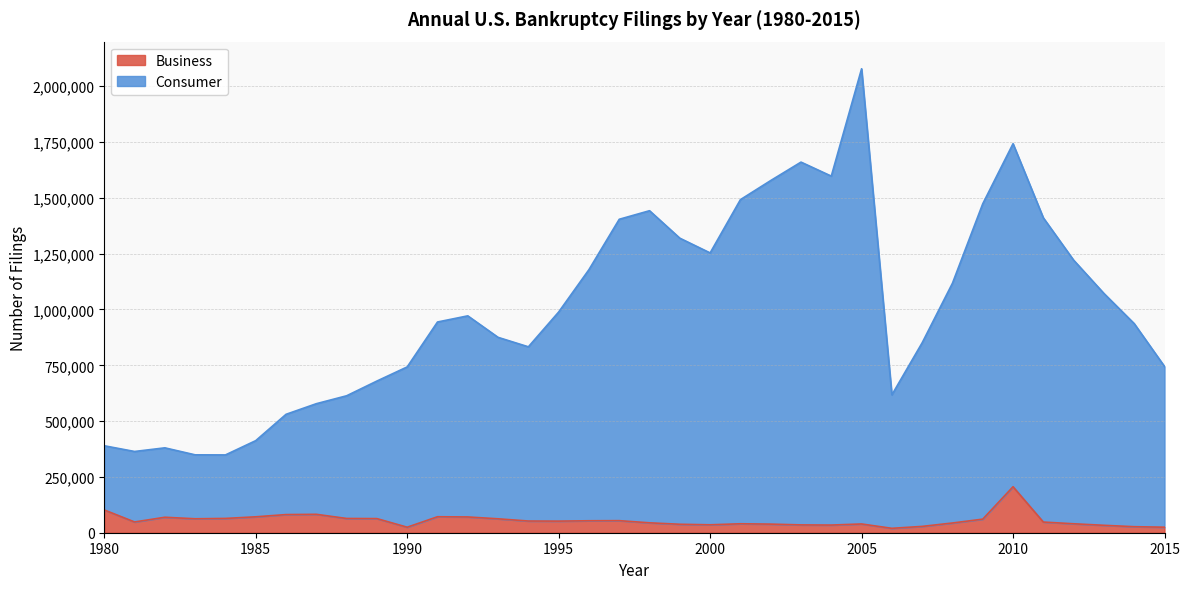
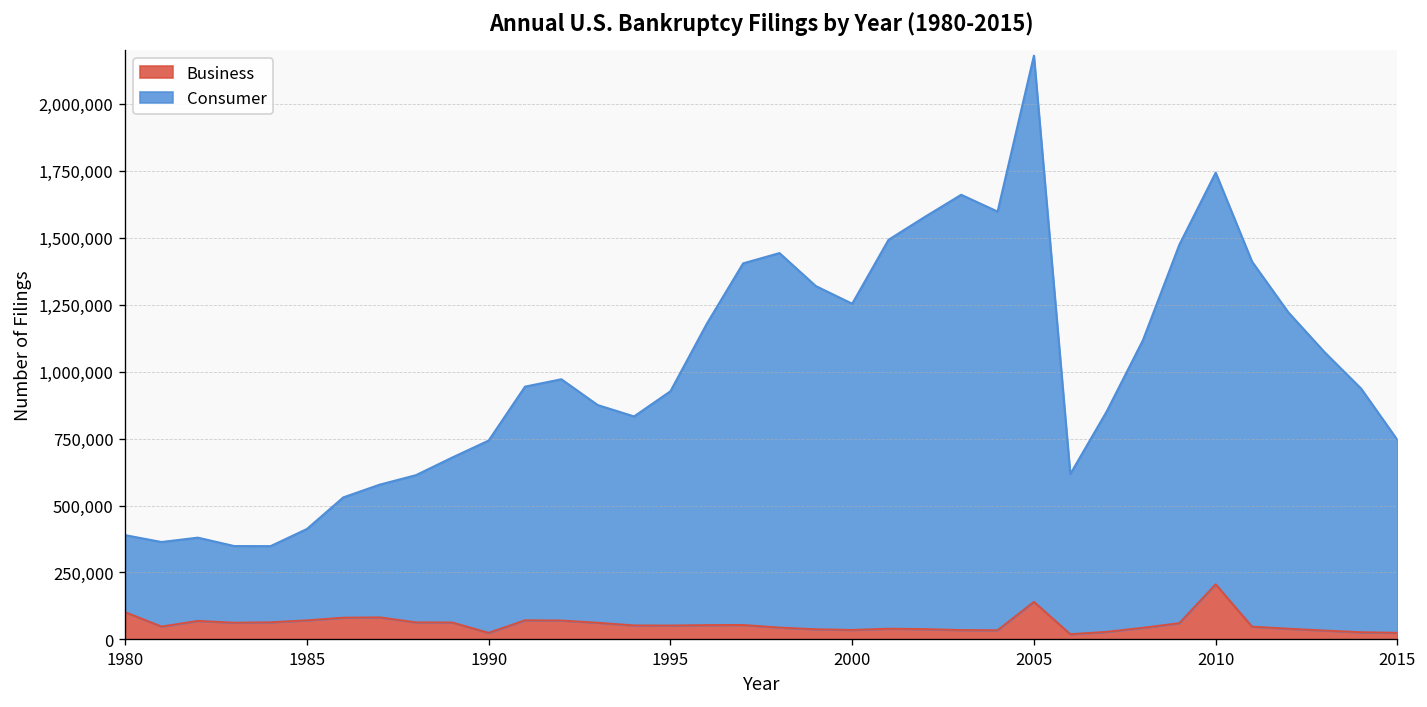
Consumer, 1995: 940,000 -> 870,000
Business, 2005: 40,000 -> 140,000
